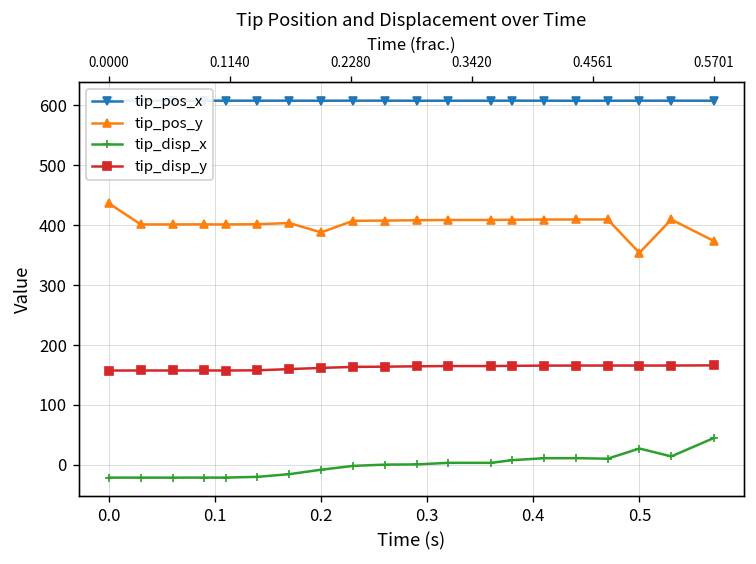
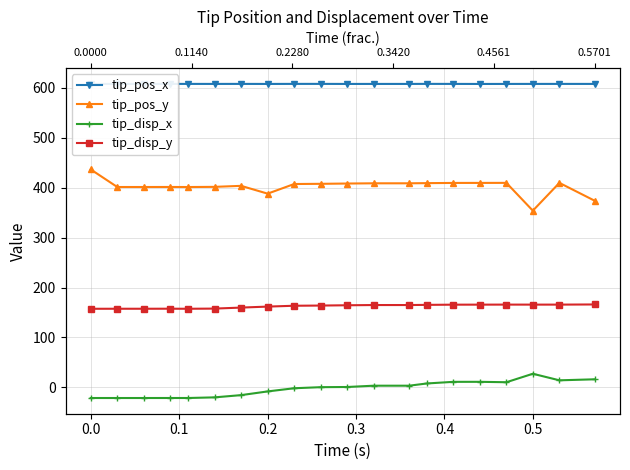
tip_disp_x, 0.5701: 40 -> 20
